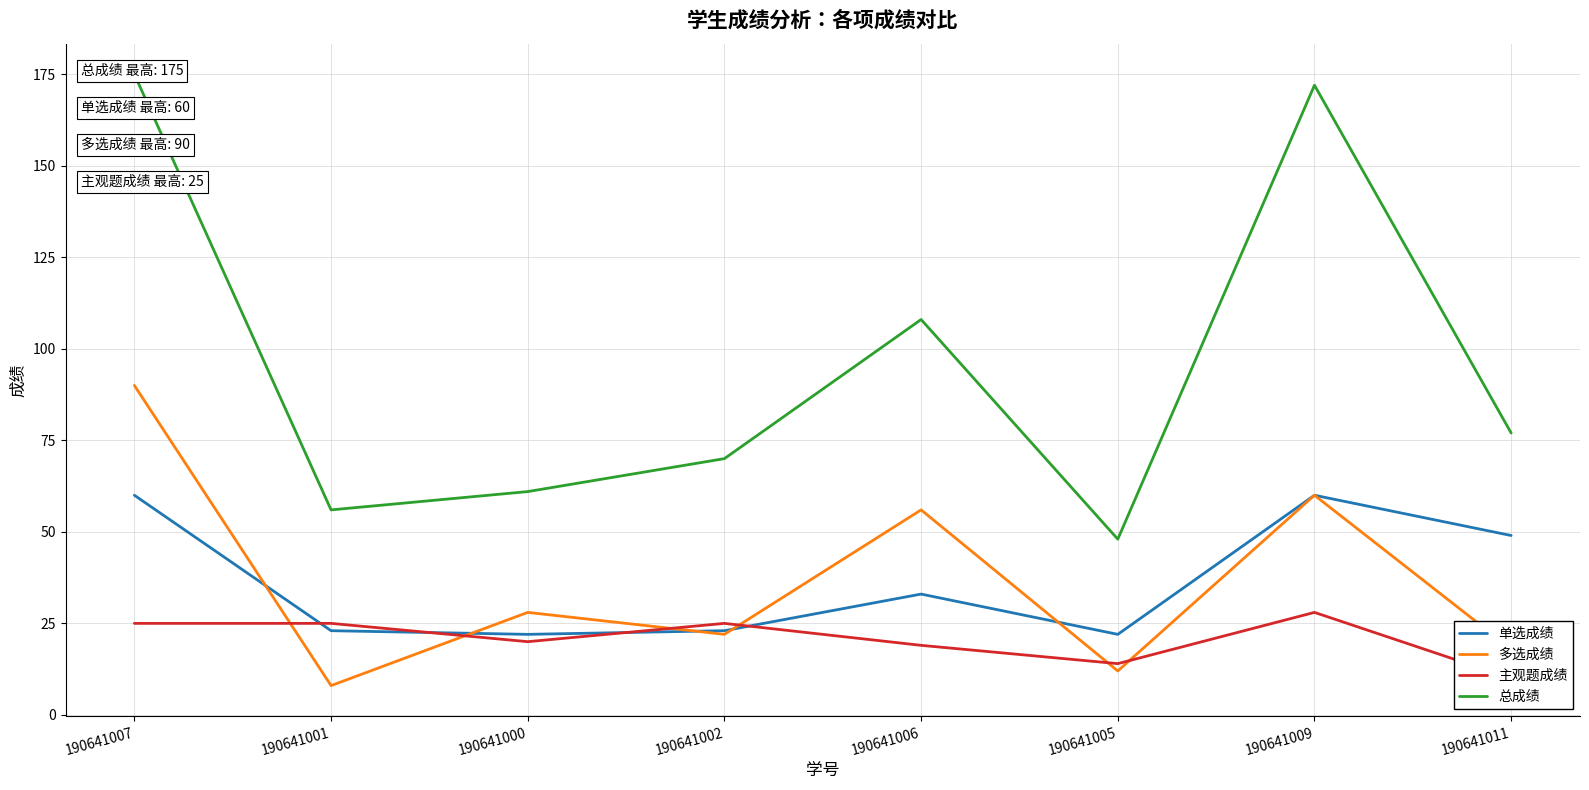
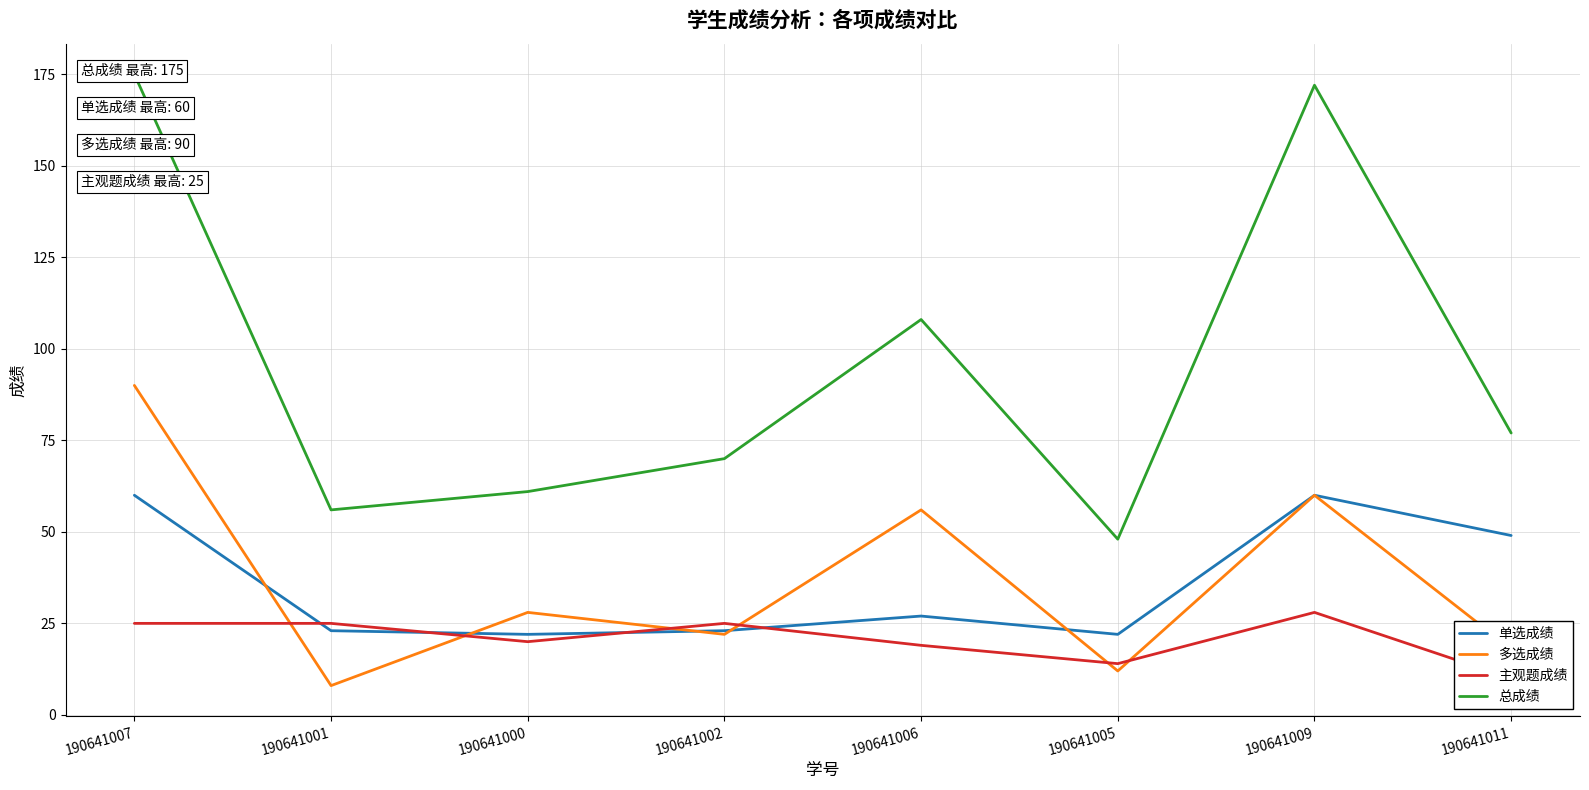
单选成绩, 190641006: 33 -> 27
